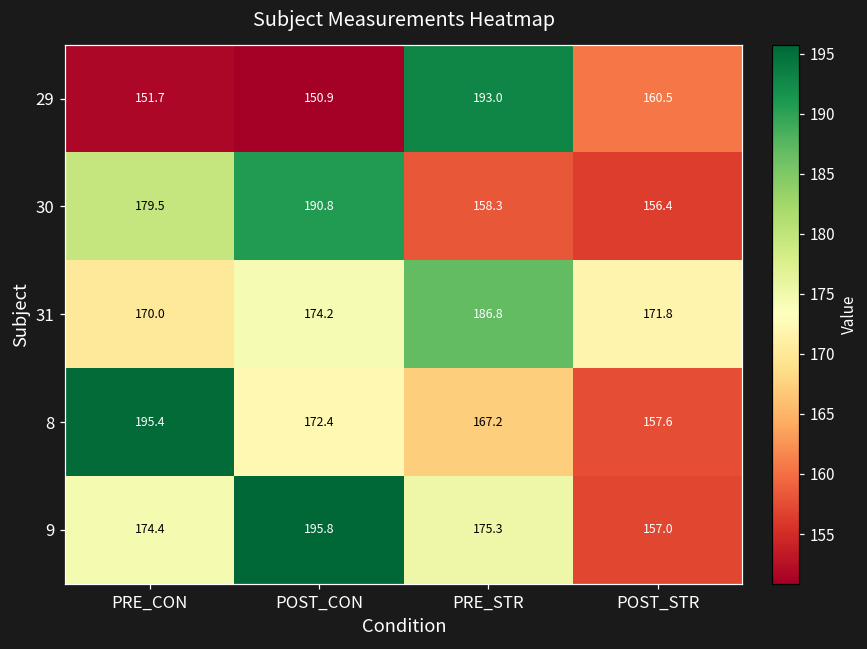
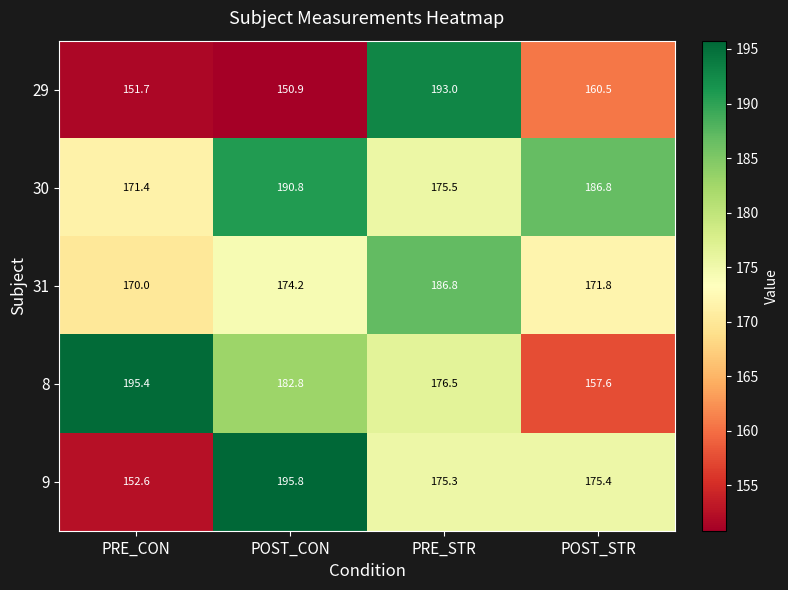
30, PRE_CON: 179.5 -> 171.4
30, PRE_STR: 158.3 -> 175.5
30, POST_STR: 156.4 -> 186.8
8, POST_CON: 172.4 -> 182.8
8, PRE_STR: 167.2 -> 176.5
9, PRE_CON: 174.4 -> 152.6
9, POST_STR: 157.0 -> 175.4
